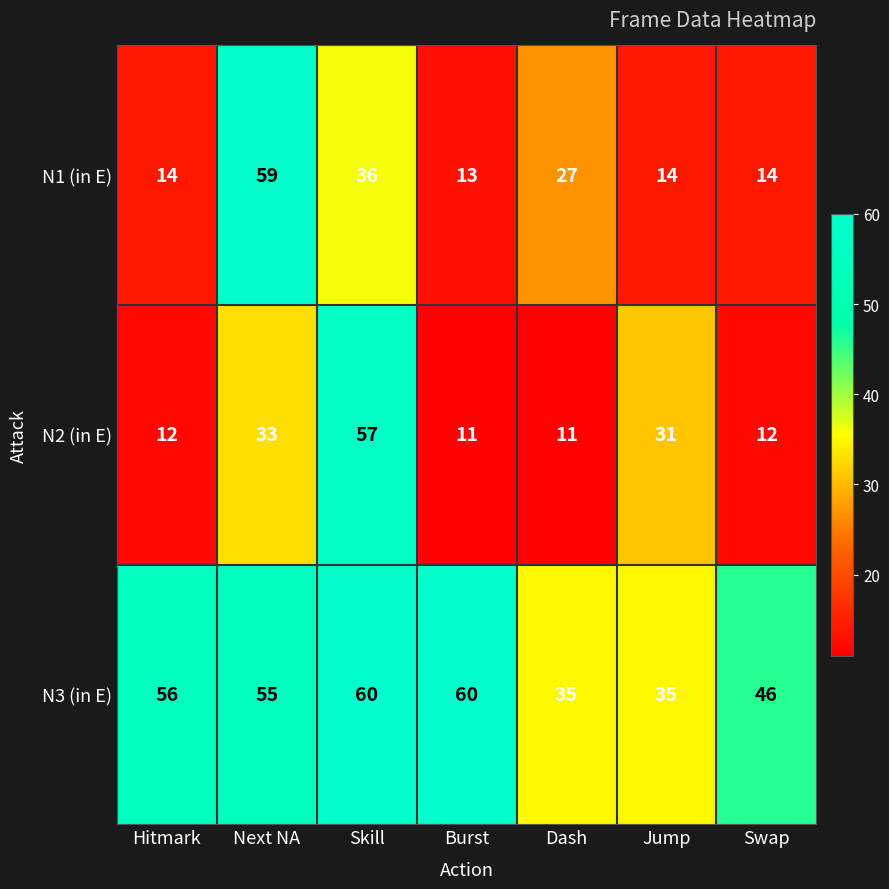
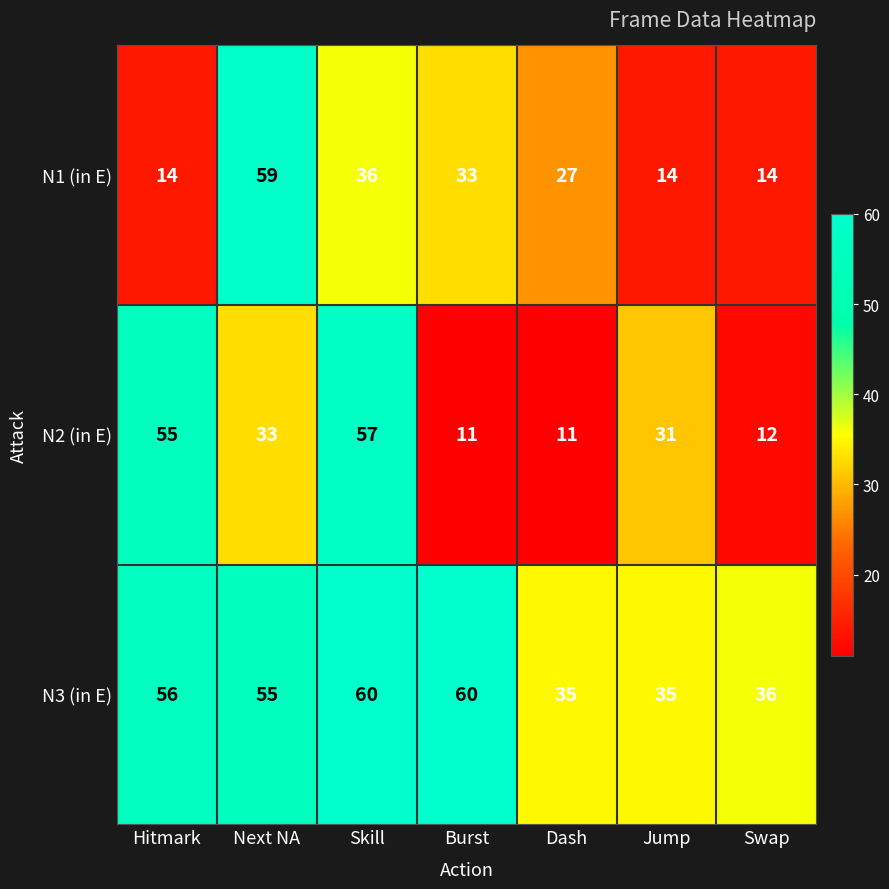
N1 (in E), Burst: 13 -> 33
N2 (in E), Hitmark: 12 -> 55
N3 (in E), Swap: 46 -> 36
